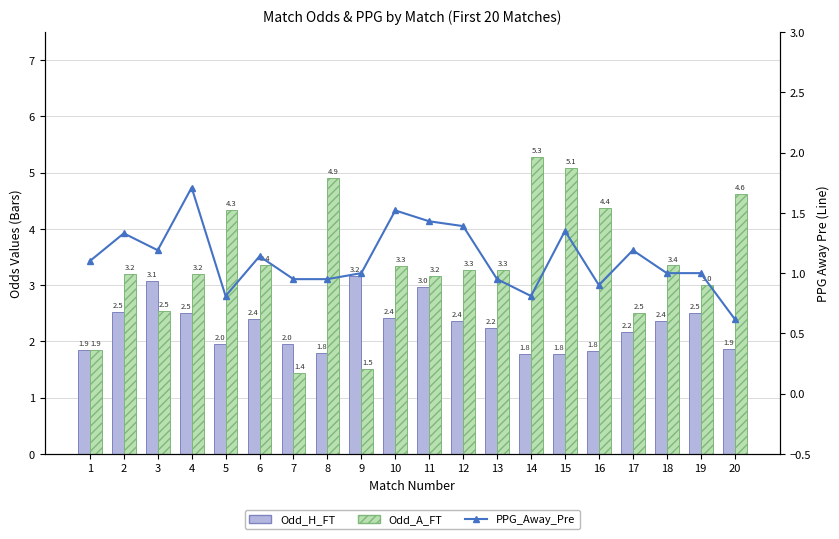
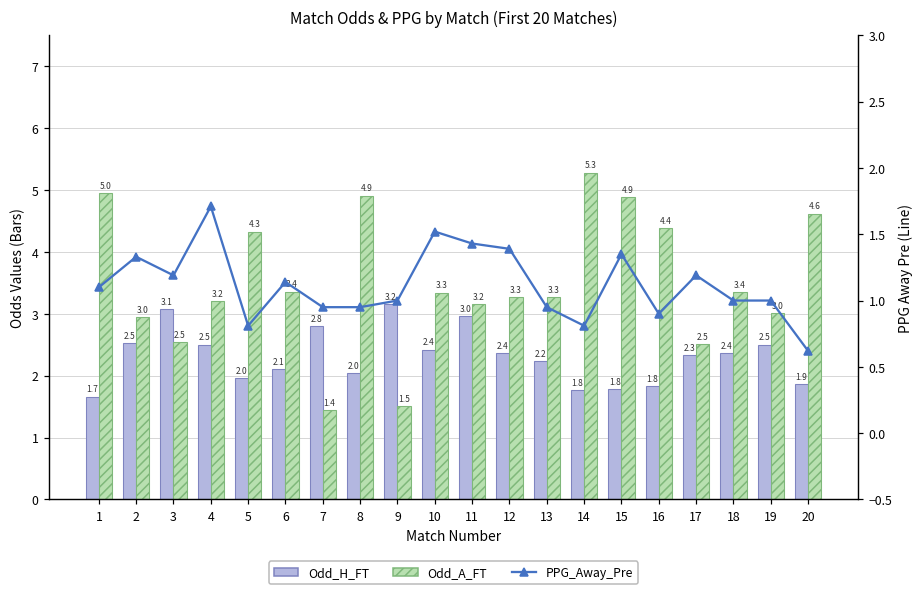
Odd_H_FT, 1: 1.9 -> 1.7
Odd_A_FT, 1: 1.9 -> 5.0
Odd_A_FT, 2: 3.2 -> 3.0
Odd_H_FT, 6: 2.4 -> 2.1
Odd_H_FT, 7: 2.0 -> 2.8
Odd_H_FT, 8: 1.8 -> 2.0
Odd_A_FT, 15: 5.1 -> 4.9
Odd_H_FT, 17: 2.2 -> 2.3
